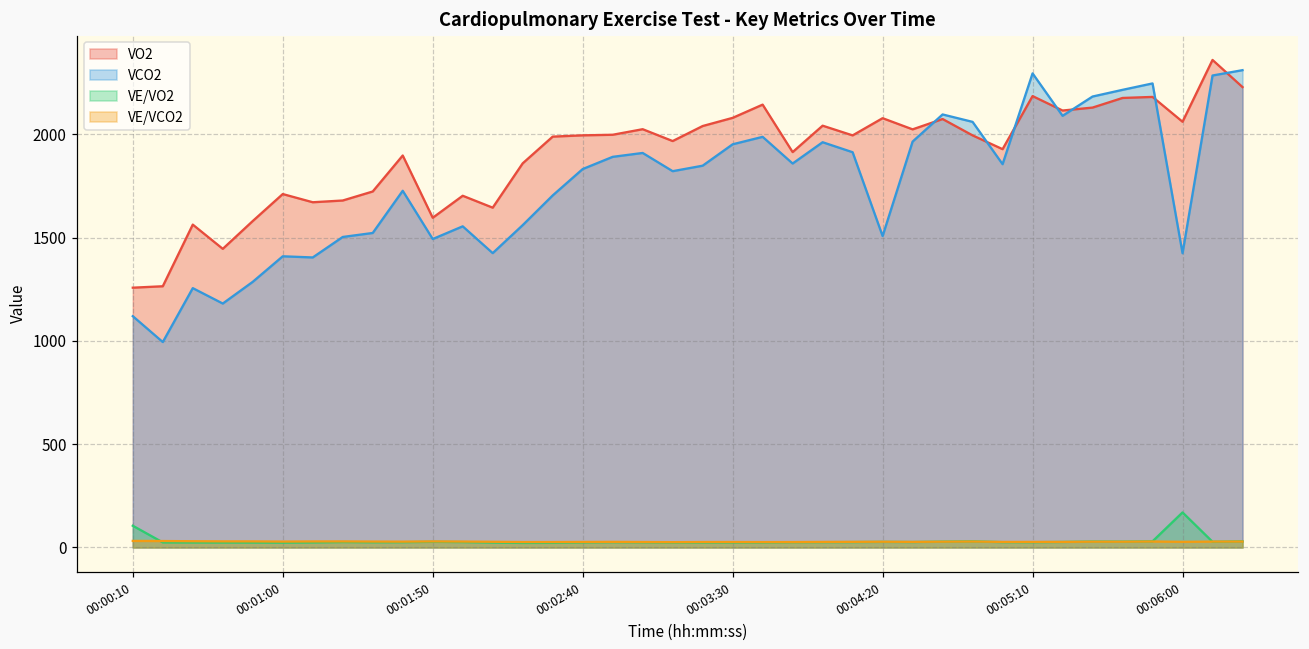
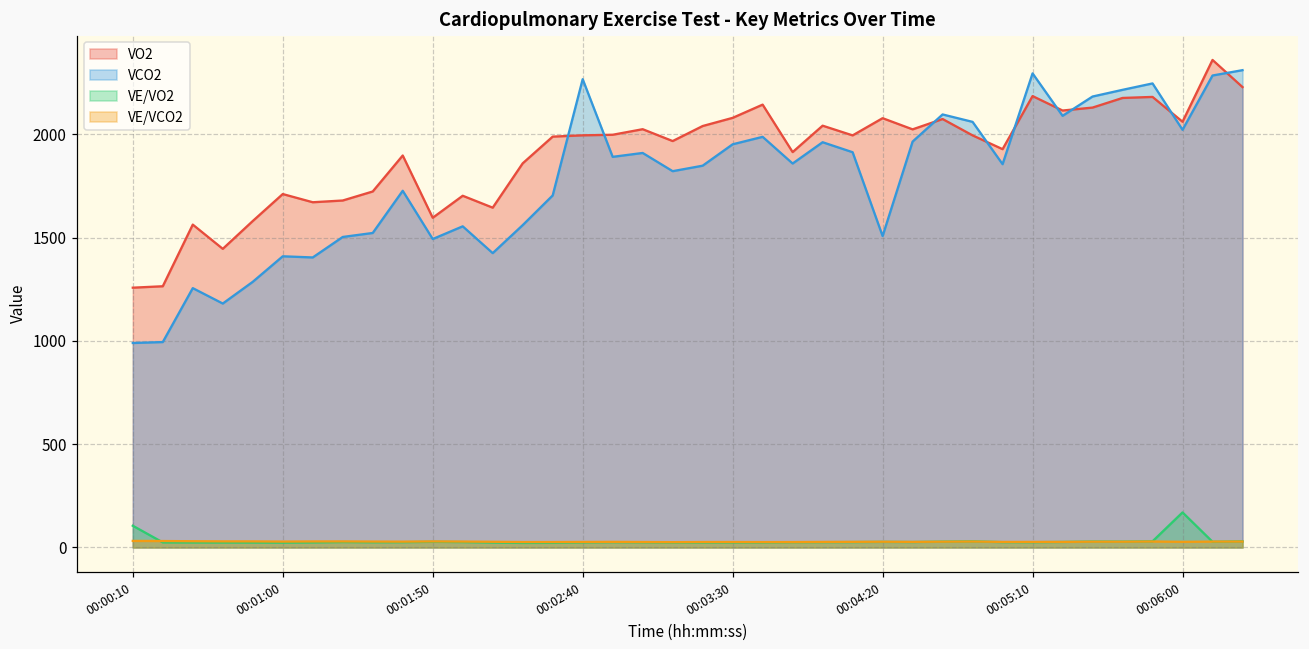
VCO2, 00:00:10: 1120 -> 990
VCO2, 00:02:40: 1830 -> 2270
VCO2, 00:06:00: 1420 -> 2020
